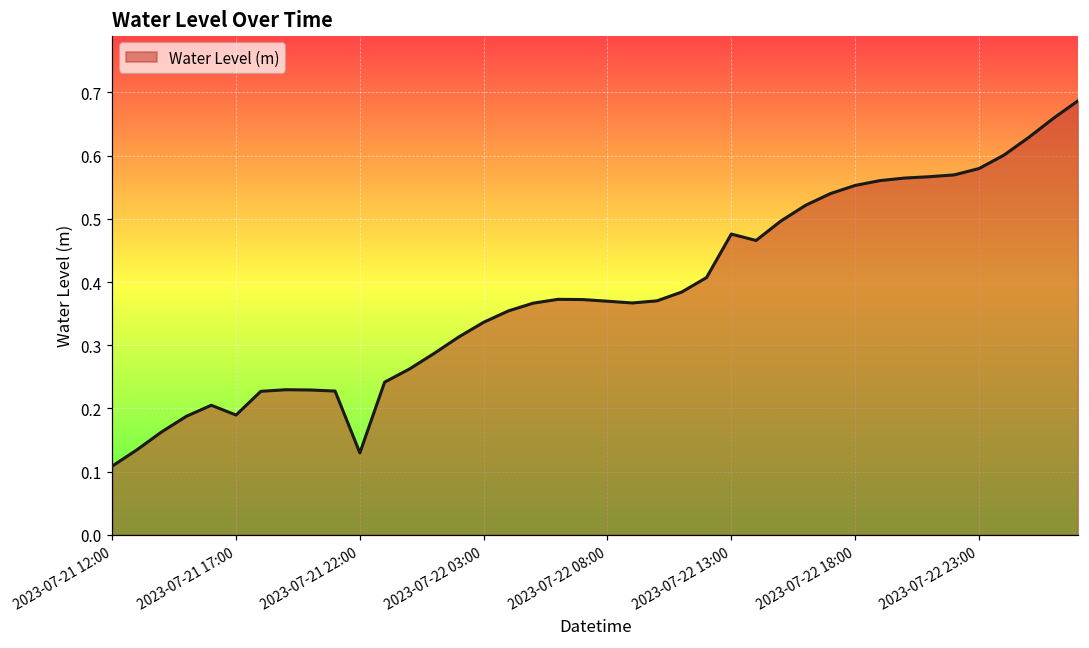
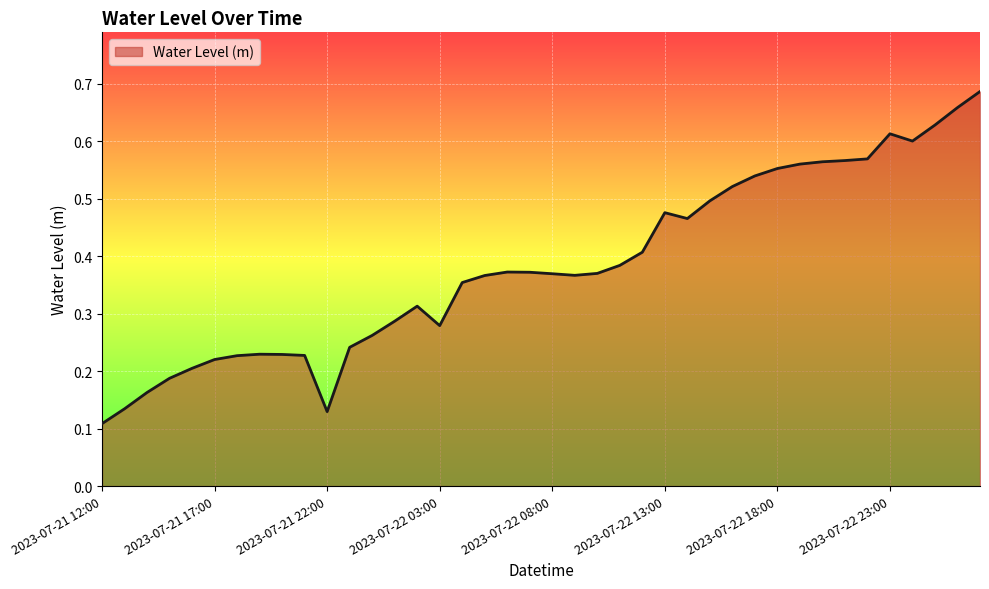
2023-07-21 17:00: 0.19 -> 0.22
2023-07-22 03:00: 0.34 -> 0.28
2023-07-22 23:00: 0.58 -> 0.61
